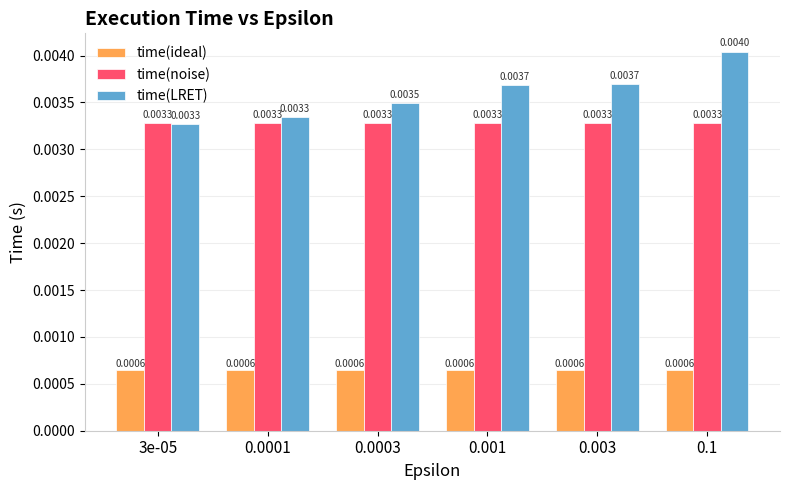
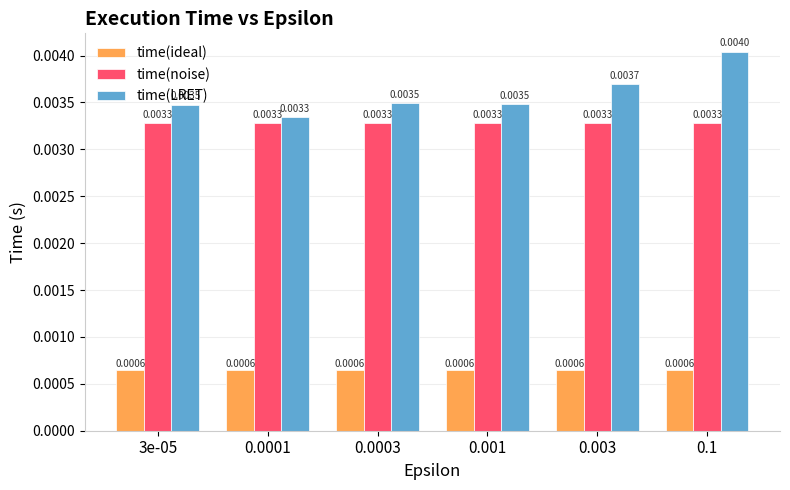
time(LRET), 3e-05: 0.0033 -> 0.0035
time(LRET), 0.001: 0.0037 -> 0.0035
